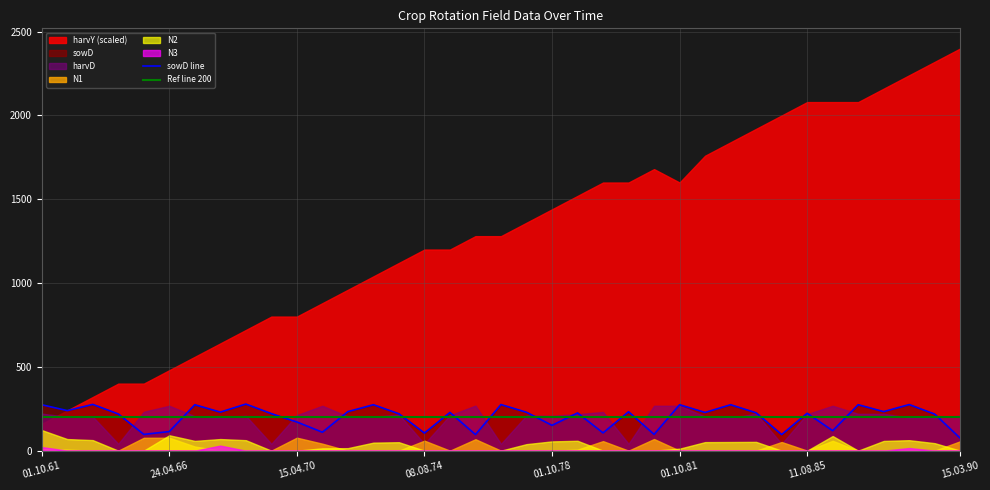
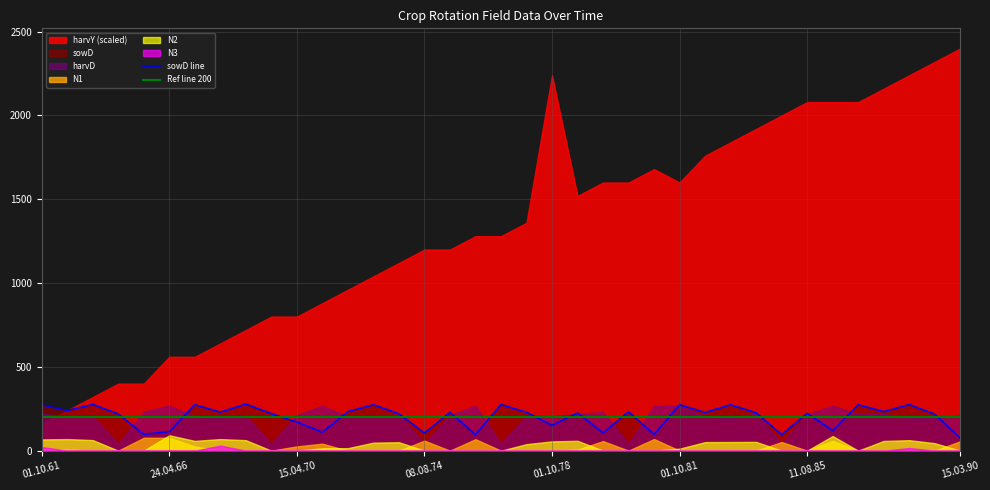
N2, 01.10.61: 120 -> 70
harvY (scaled), 24.04.66: 480 -> 560
N1, 15.04.70: 80 -> 30
harvY (scaled), 01.10.78: 1440 -> 2240
